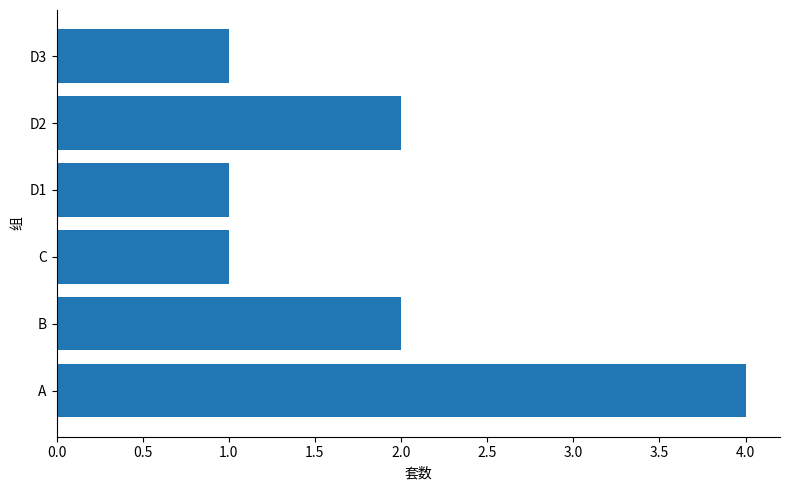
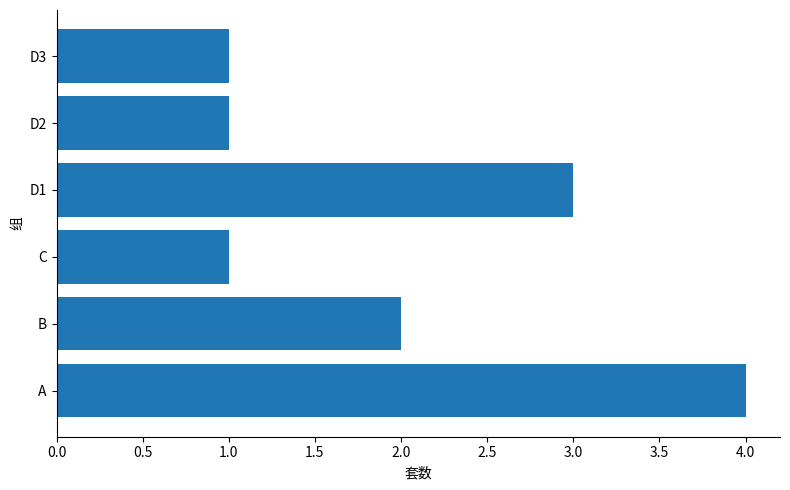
D2: 2 -> 1
D1: 1 -> 3
